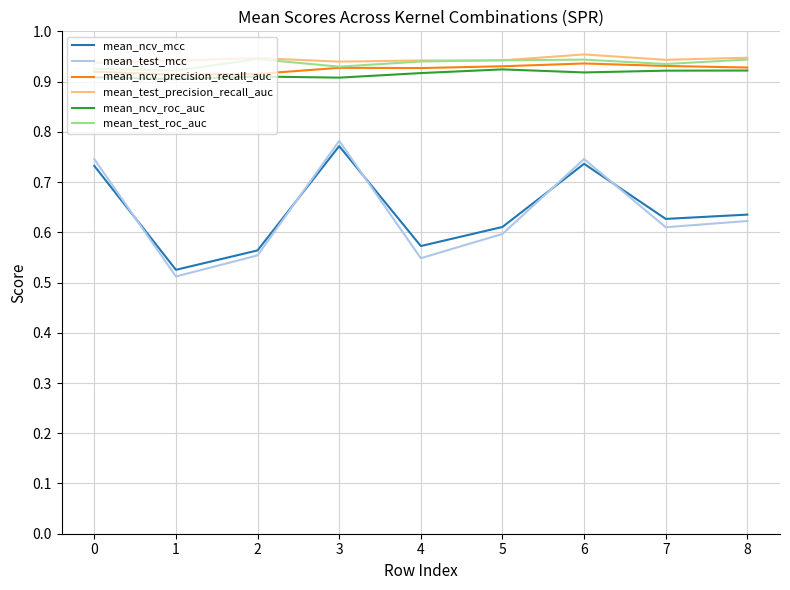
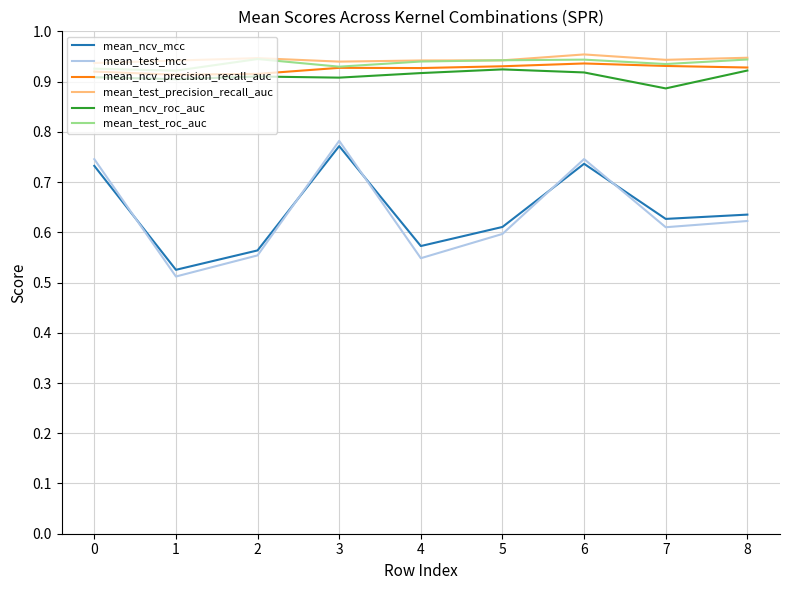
mean_ncv_roc_auc, 7: 0.92 -> 0.89
